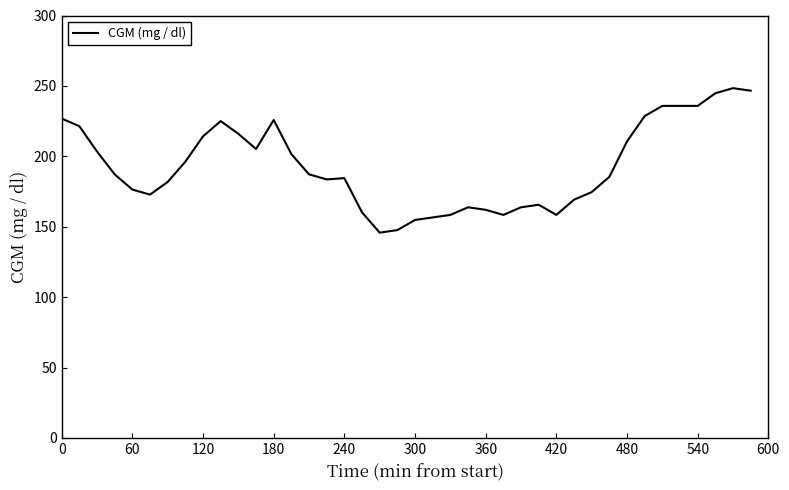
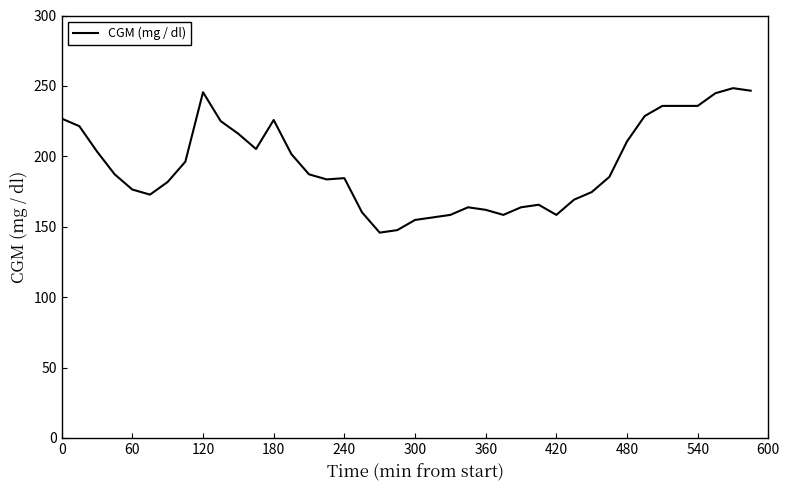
120: 214 -> 246
